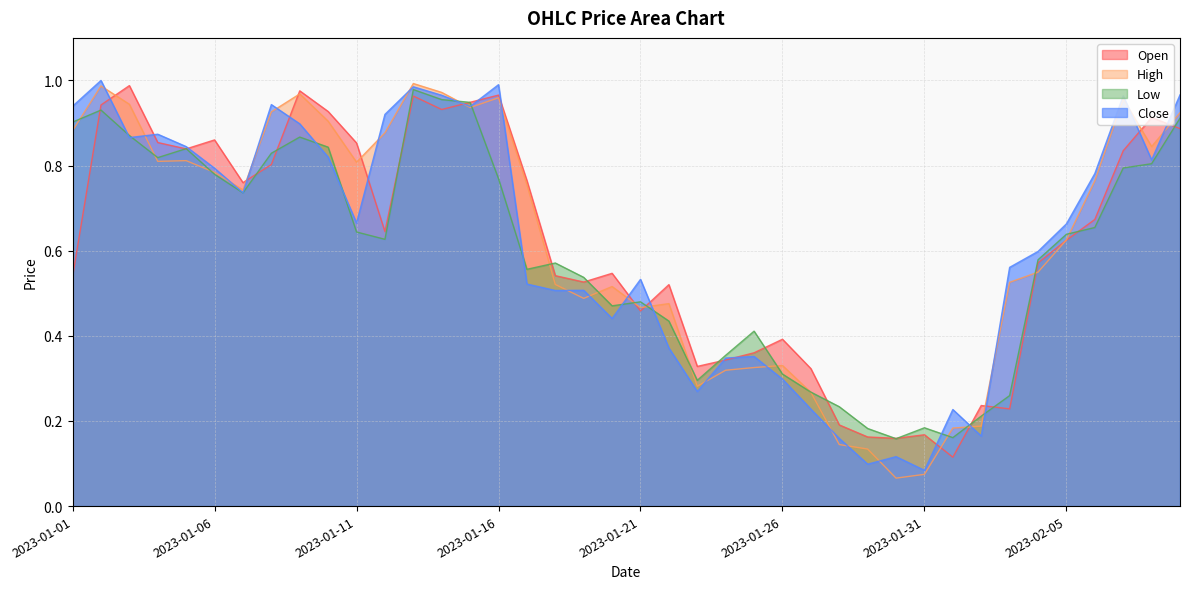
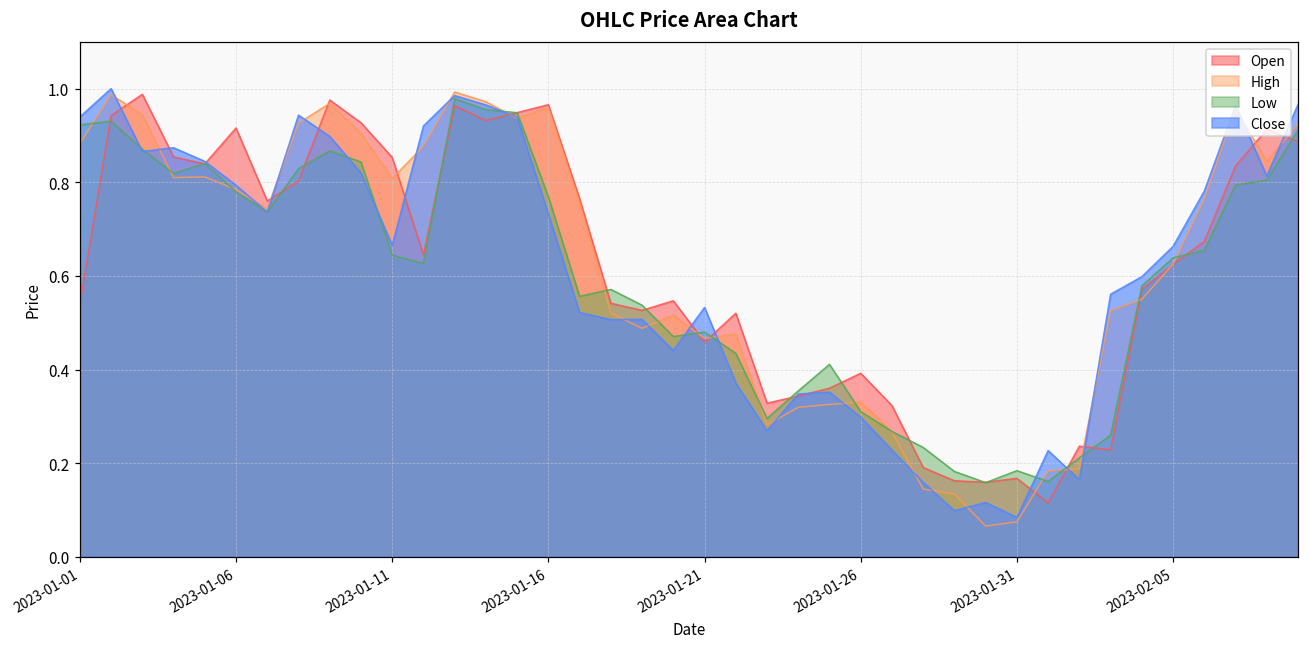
Low, 2023-01-01: 0.90 -> 0.92
Open, 2023-01-06: 0.86 -> 0.92
Close, 2023-01-16: 0.99 -> 0.73
